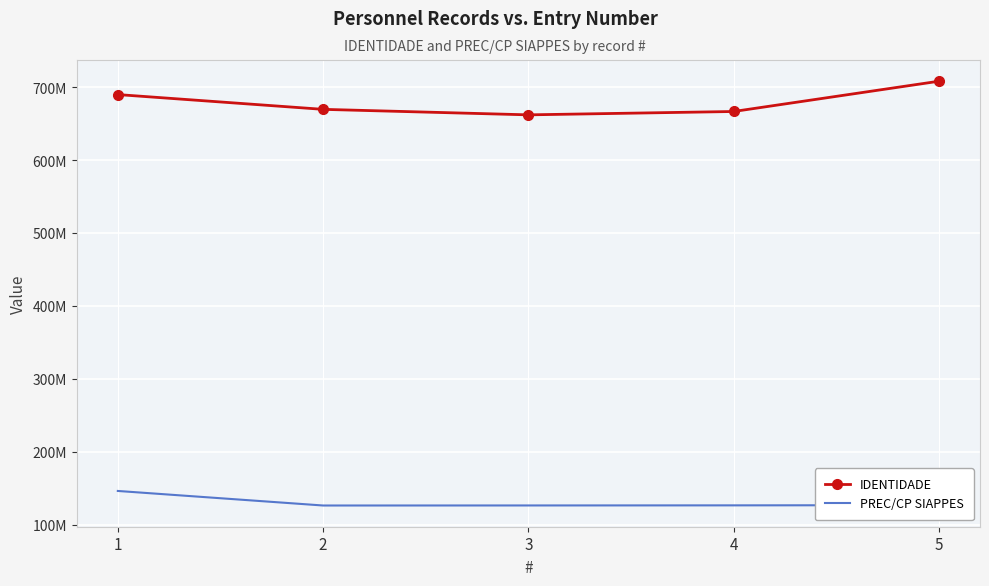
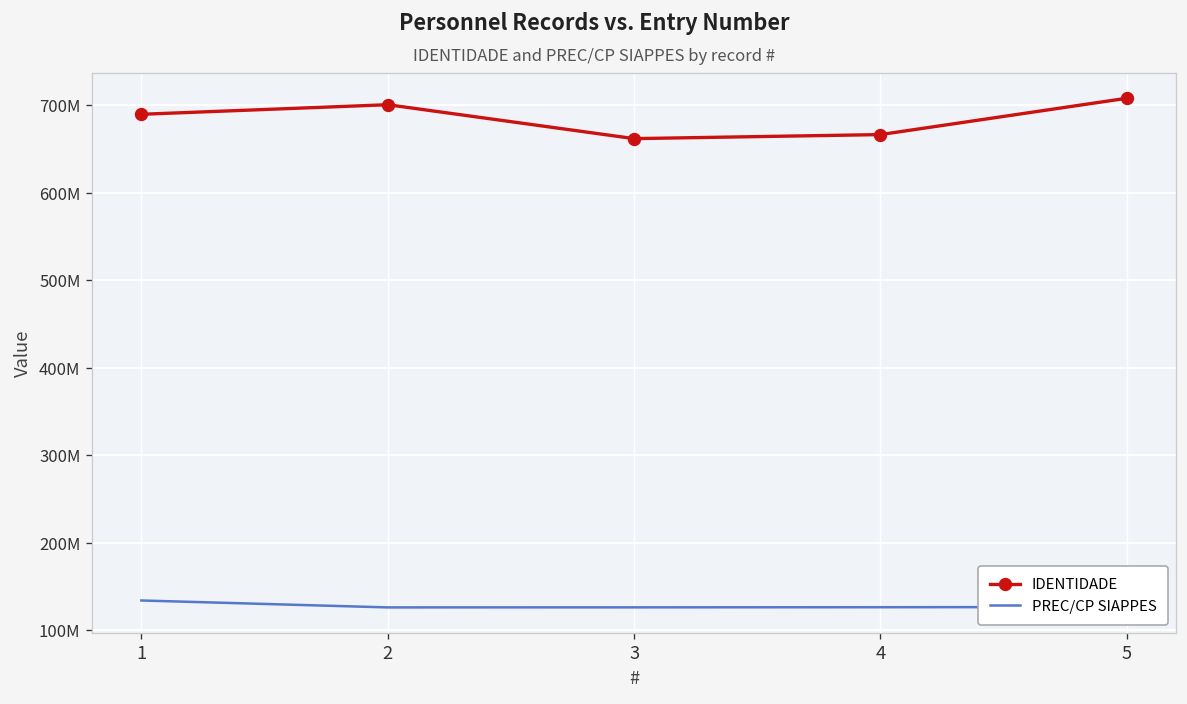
PREC/CP SIAPPES, 1: 150000000 -> 130000000
IDENTIDADE, 2: 670000000 -> 700000000
